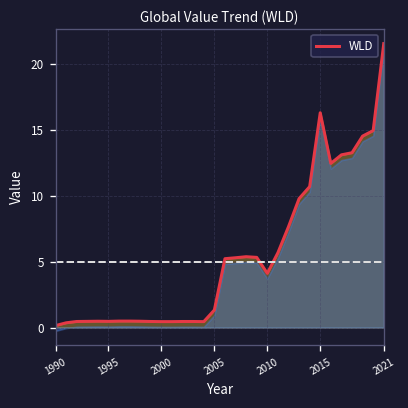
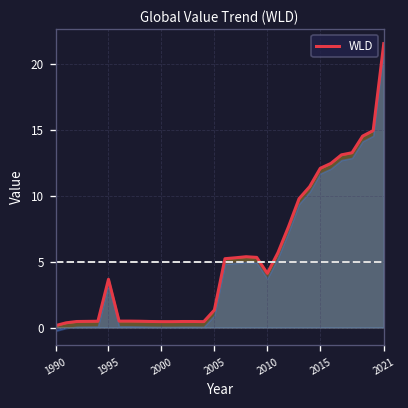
WLD, 1995: 0.5 -> 3.7
WLD, 2015: 16.3 -> 12.1
